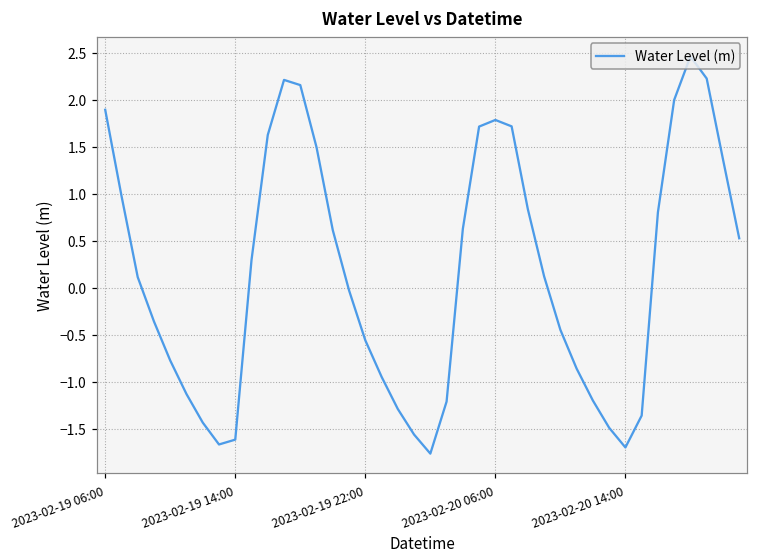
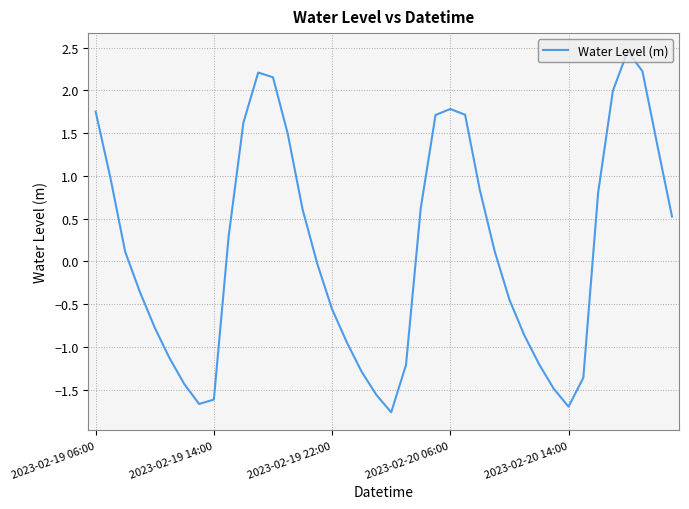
2023-02-19 06:00: 1.9 -> 1.8
